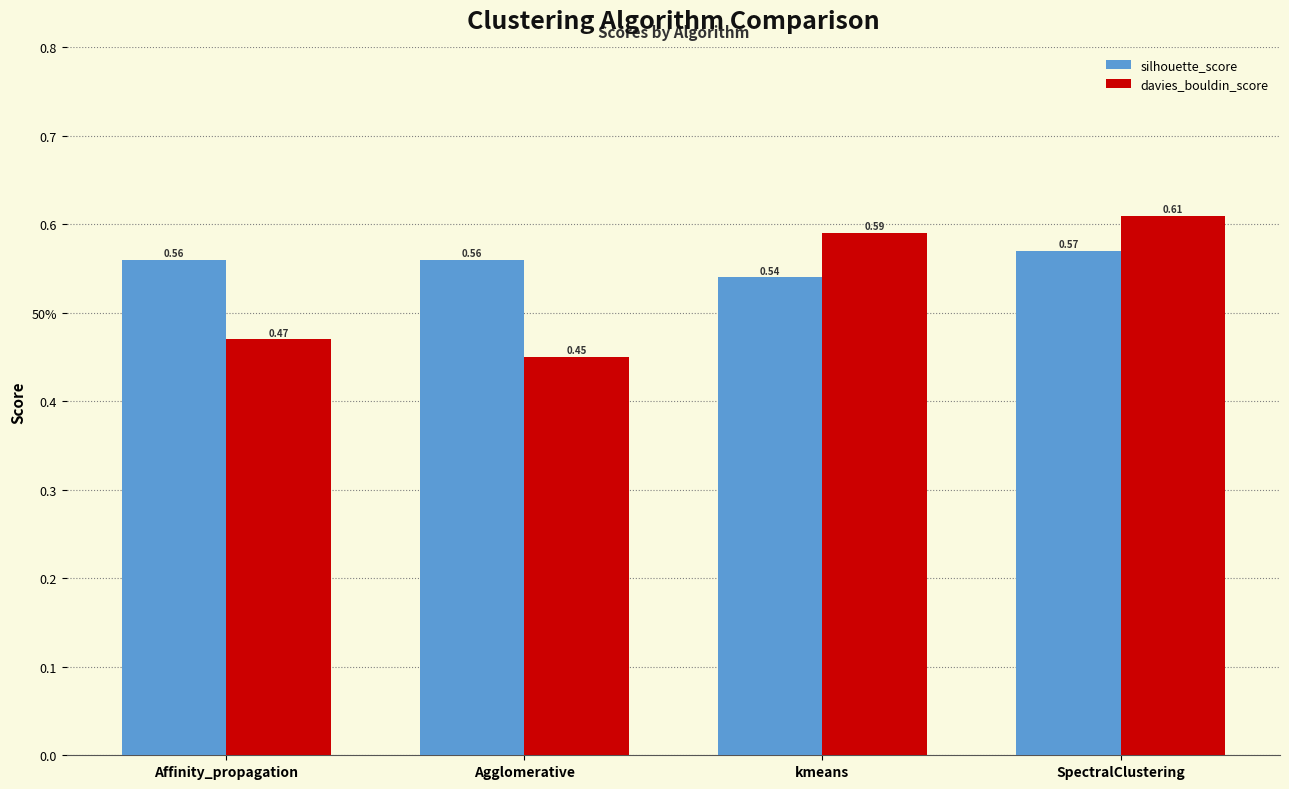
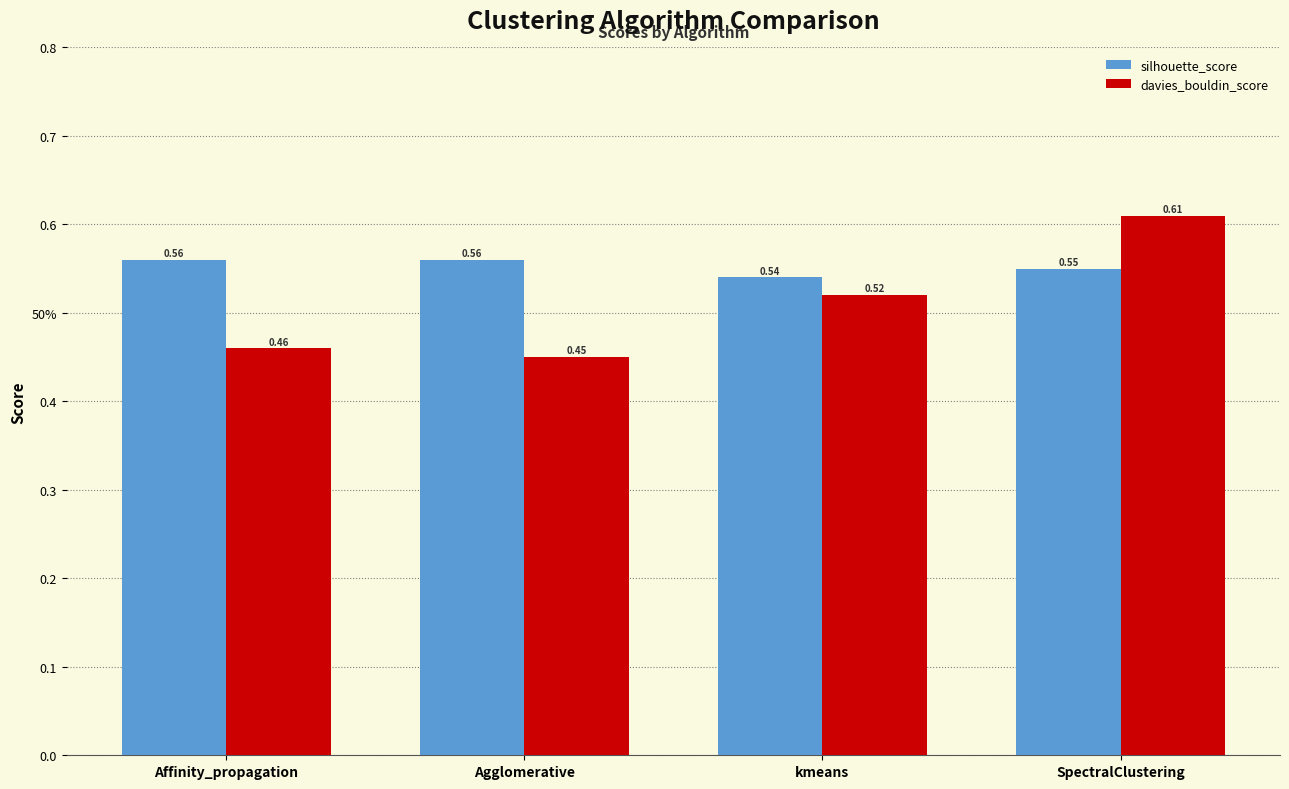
davies_bouldin_score, Affinity_propagation: 0.47 -> 0.46
davies_bouldin_score, kmeans: 0.59 -> 0.52
silhouette_score, SpectralClustering: 0.57 -> 0.55
